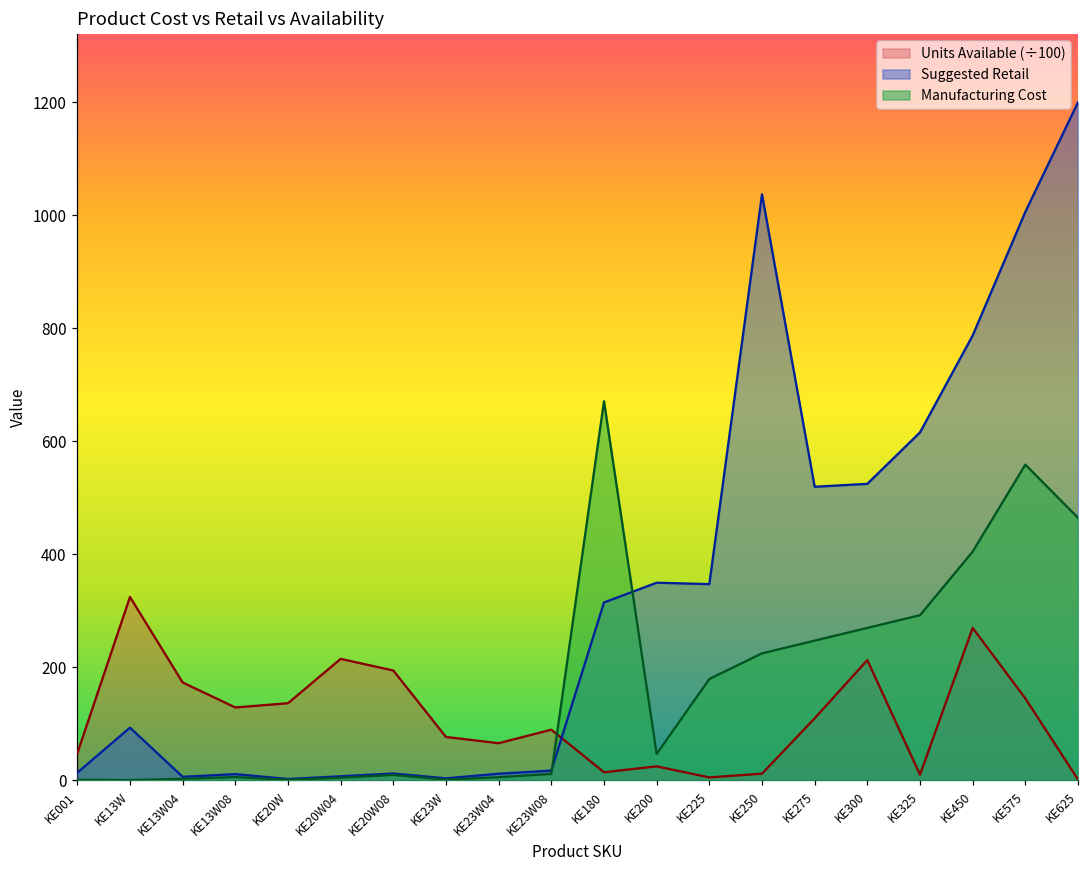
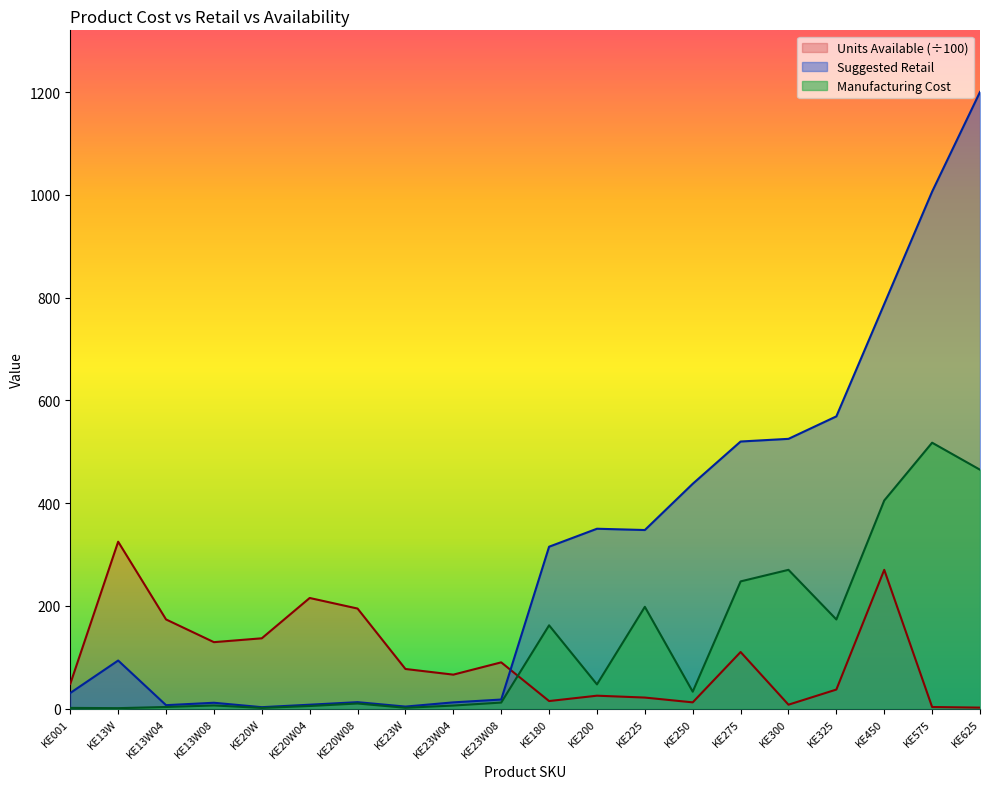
Suggested Retail, KE001: 10 -> 30
Manufacturing Cost, KE180: 670 -> 160
Units Available (÷100), KE225: 10 -> 20
Manufacturing Cost, KE225: 180 -> 200
Suggested Retail, KE250: 1040 -> 440
Manufacturing Cost, KE250: 230 -> 30
Units Available (÷100), KE300: 210 -> 10
Units Available (÷100), KE325: 10 -> 40
Suggested Retail, KE325: 620 -> 570
Manufacturing Cost, KE325: 290 -> 170
Units Available (÷100), KE575: 150 -> 0
Manufacturing Cost, KE575: 560 -> 520
